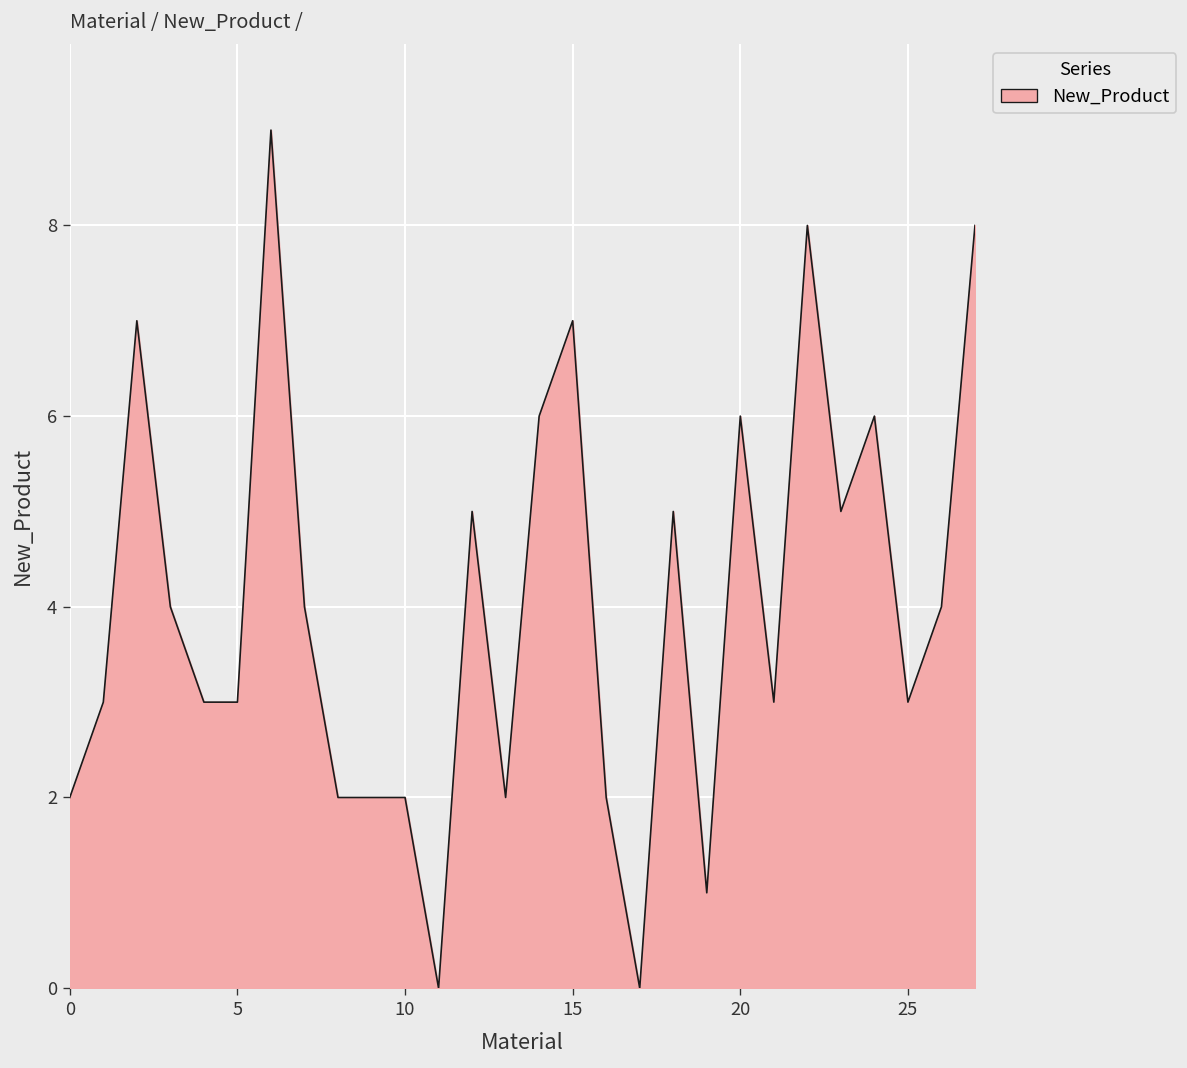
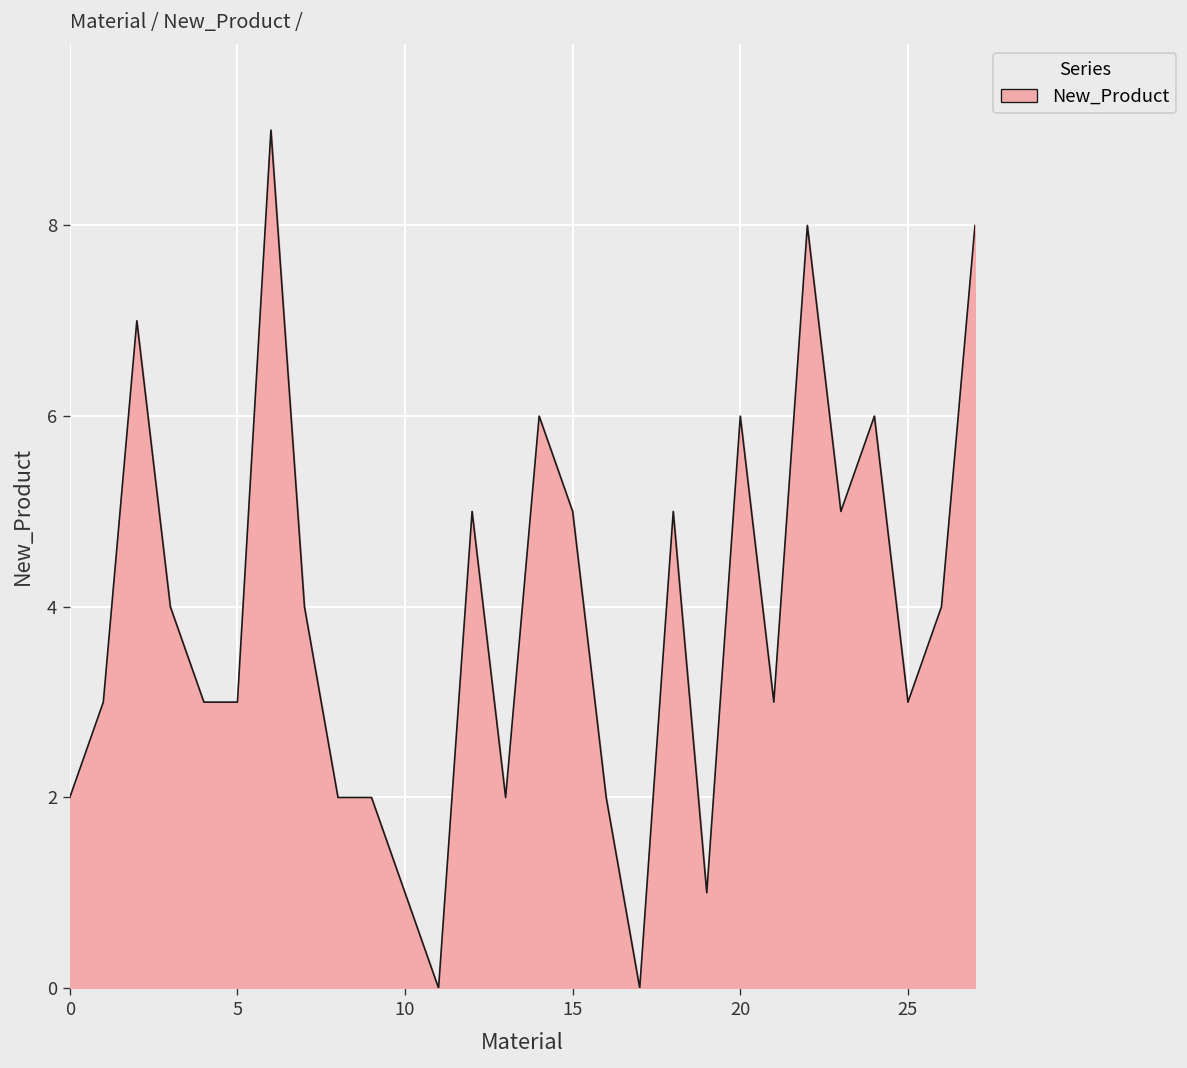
10: 2 -> 1
15: 7 -> 5
